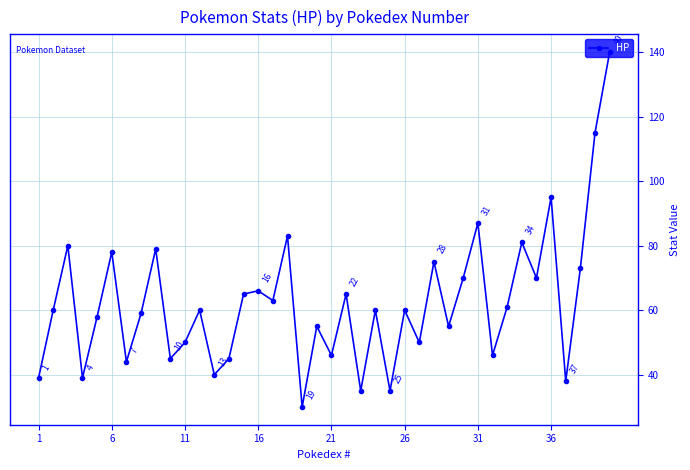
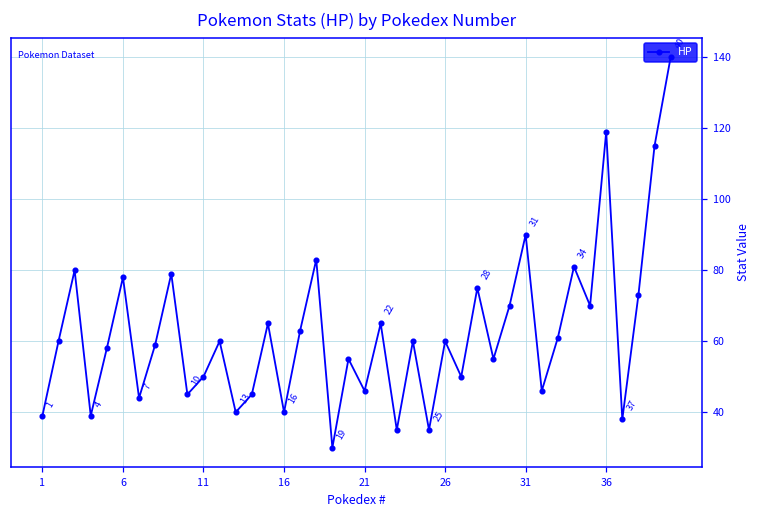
16: 66 -> 40
31: 87 -> 90
36: 95 -> 119
